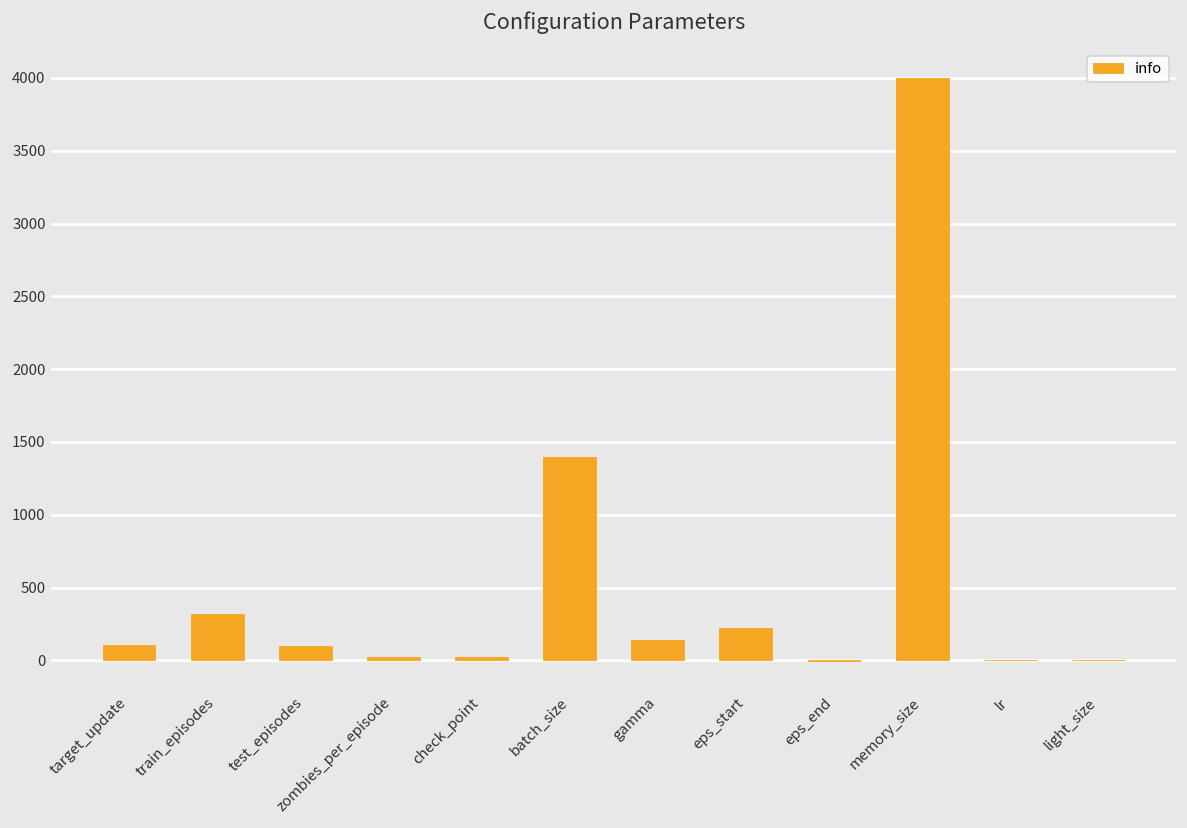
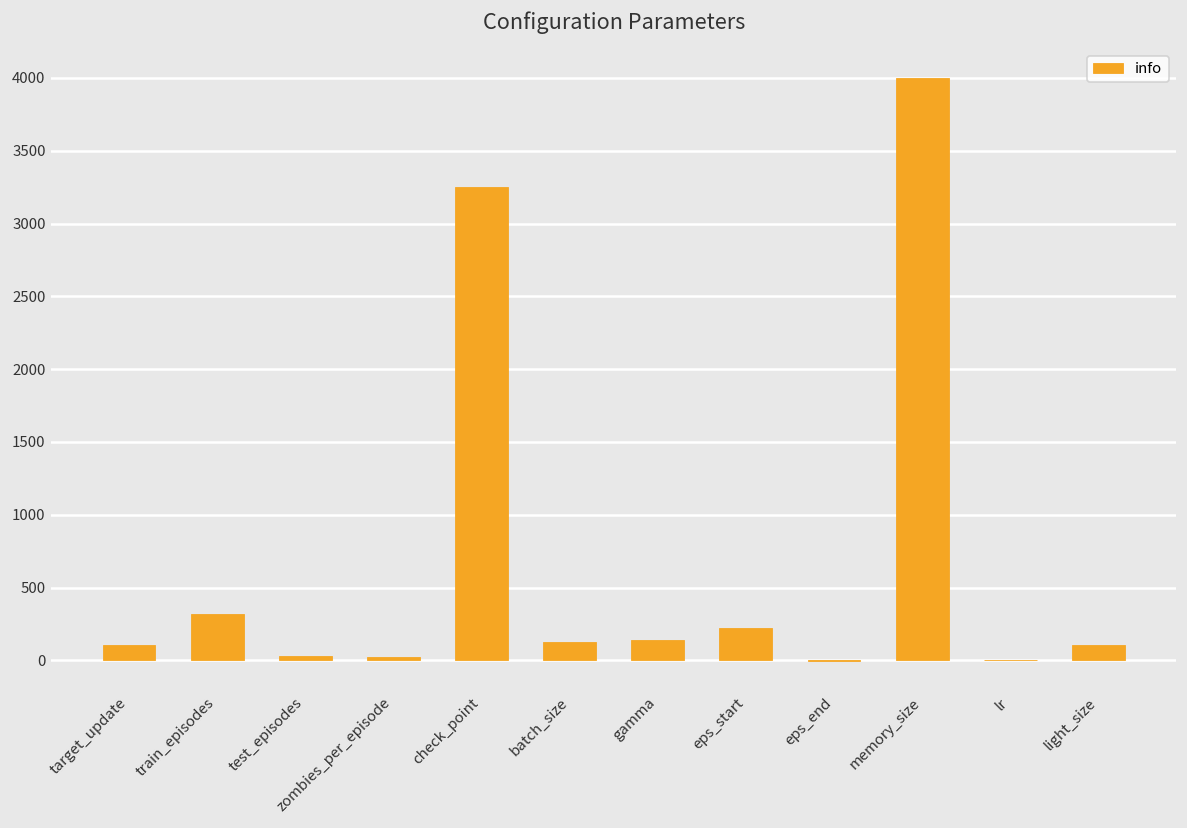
test_episodes: 100 -> 30
check_point: 30 -> 3250
batch_size: 1390 -> 130
light_size: 0 -> 100
